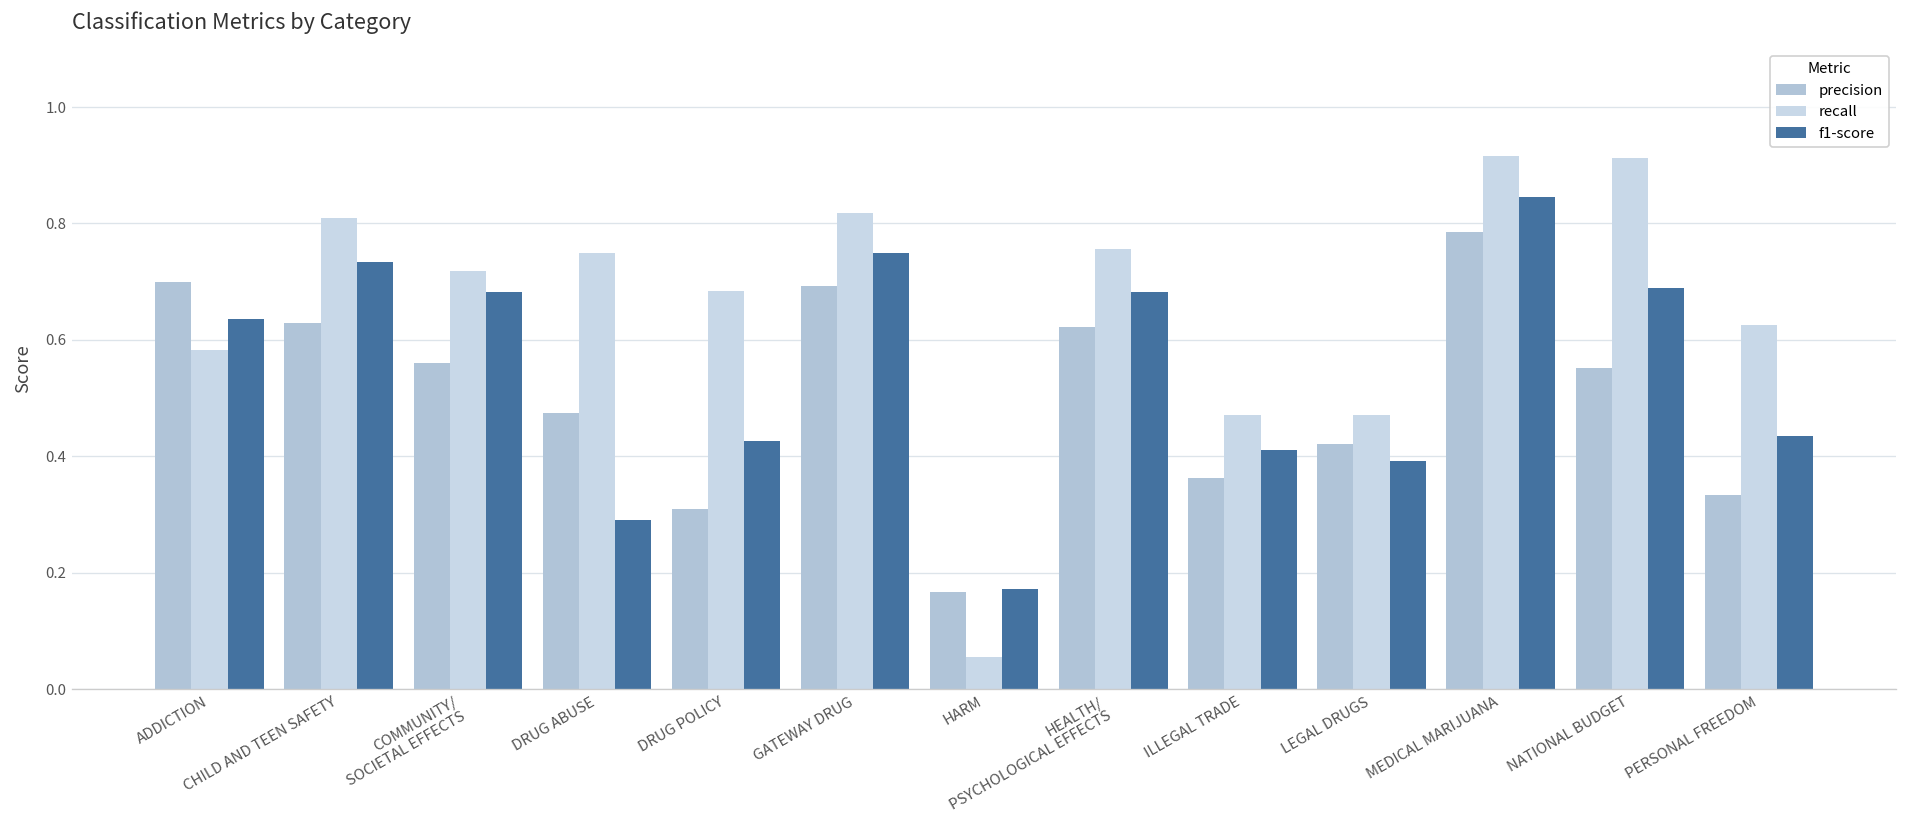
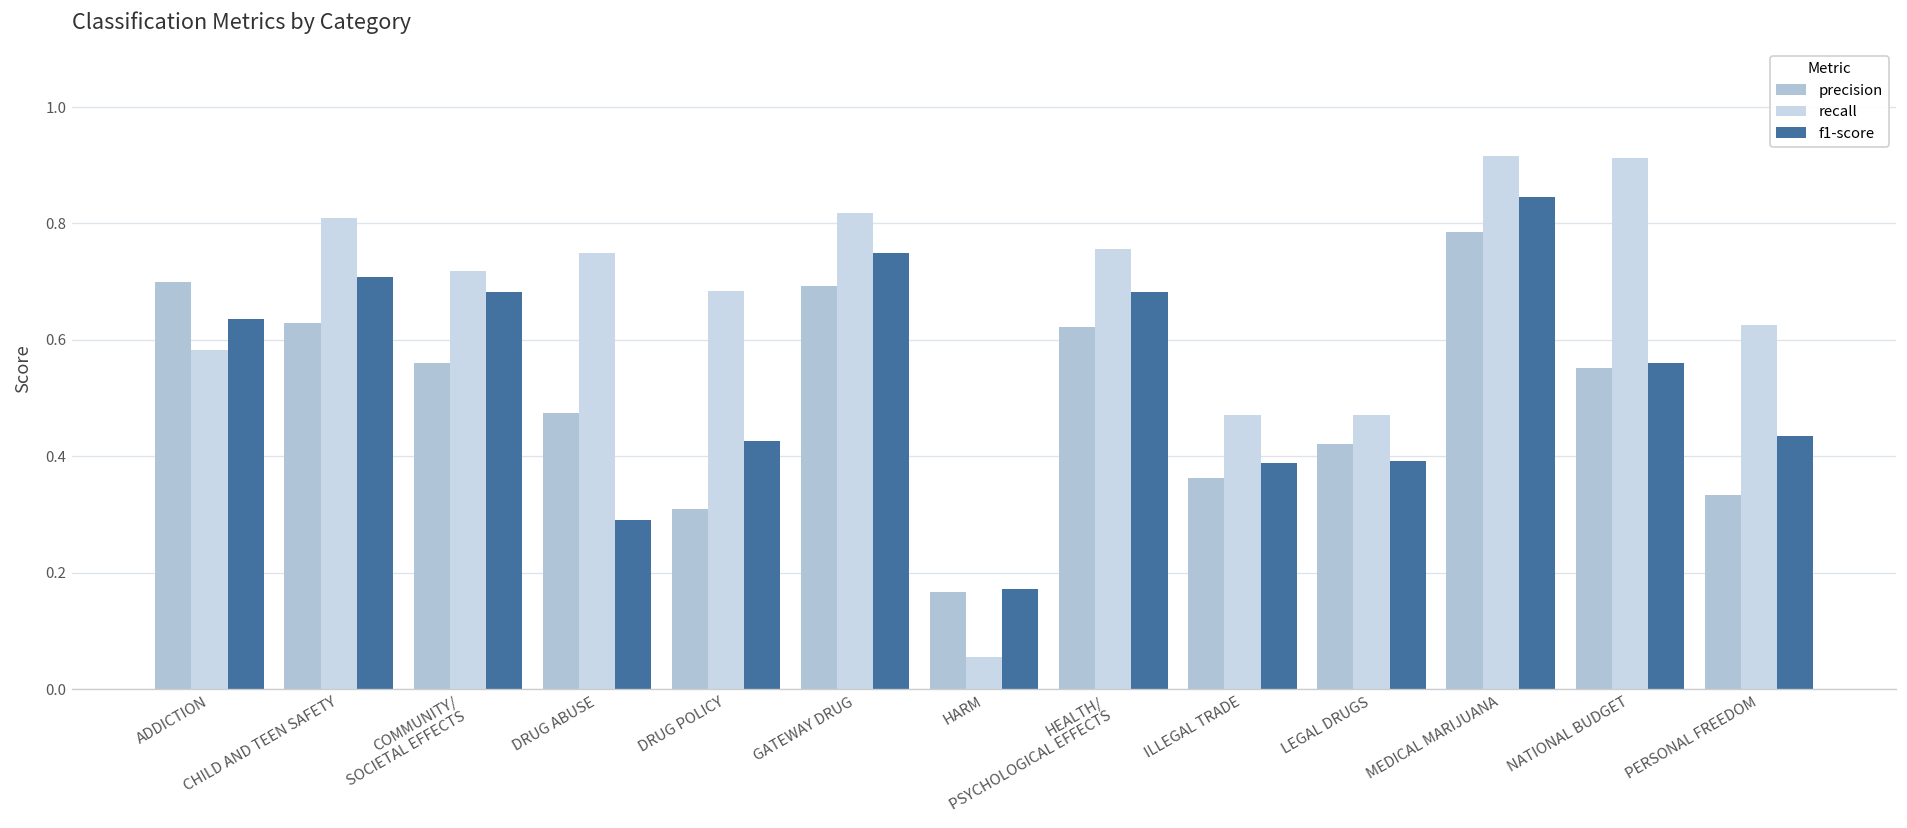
f1-score, CHILD AND TEEN SAFETY: 0.73 -> 0.71
f1-score, ILLEGAL TRADE: 0.41 -> 0.39
f1-score, NATIONAL BUDGET: 0.69 -> 0.56
